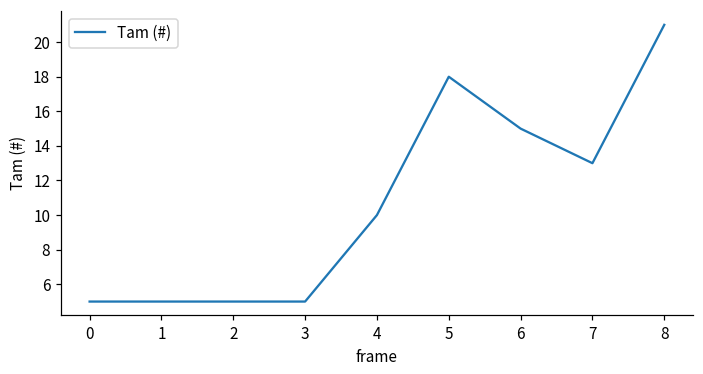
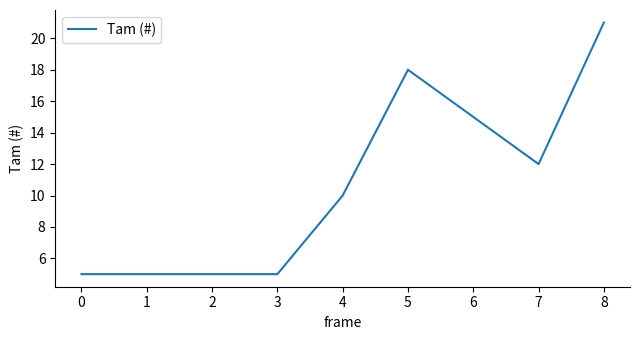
7: 13 -> 12
